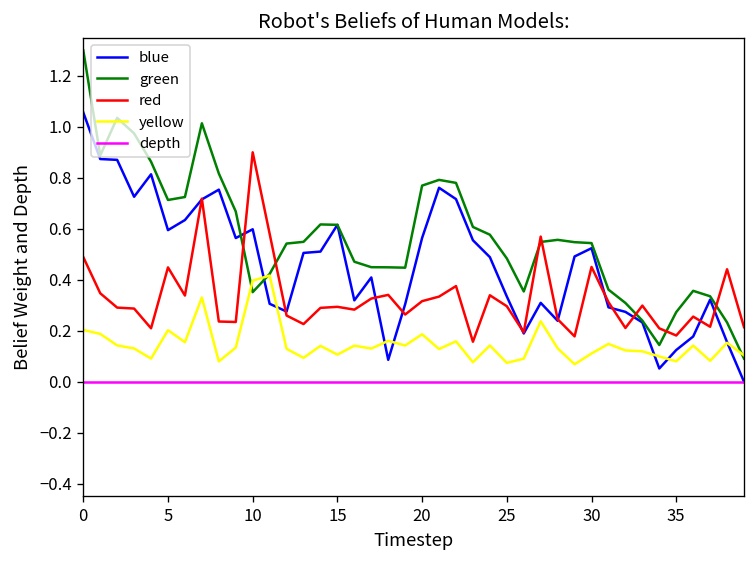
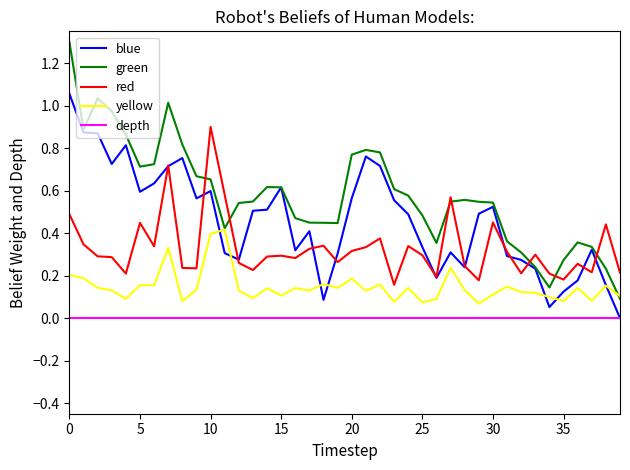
yellow, 5: 0.20 -> 0.15
green, 10: 0.35 -> 0.65
